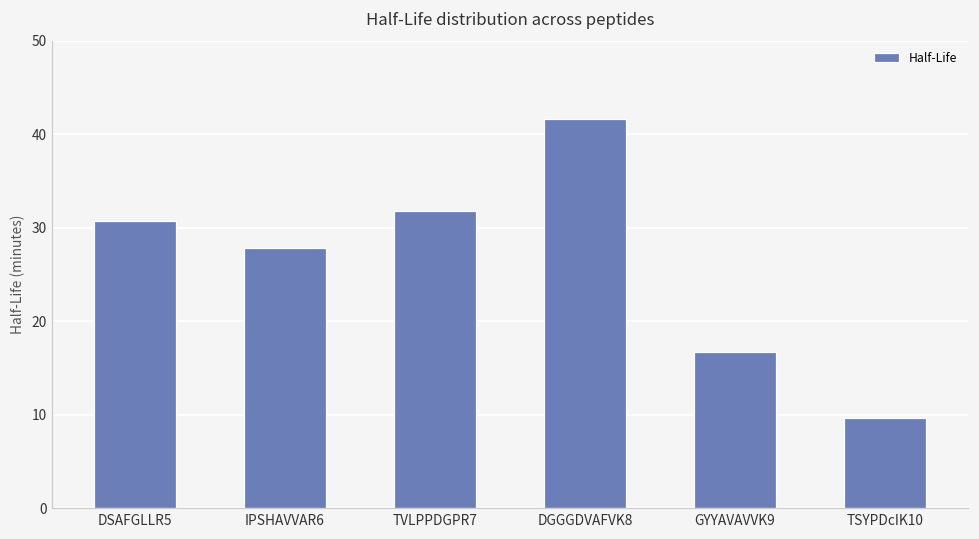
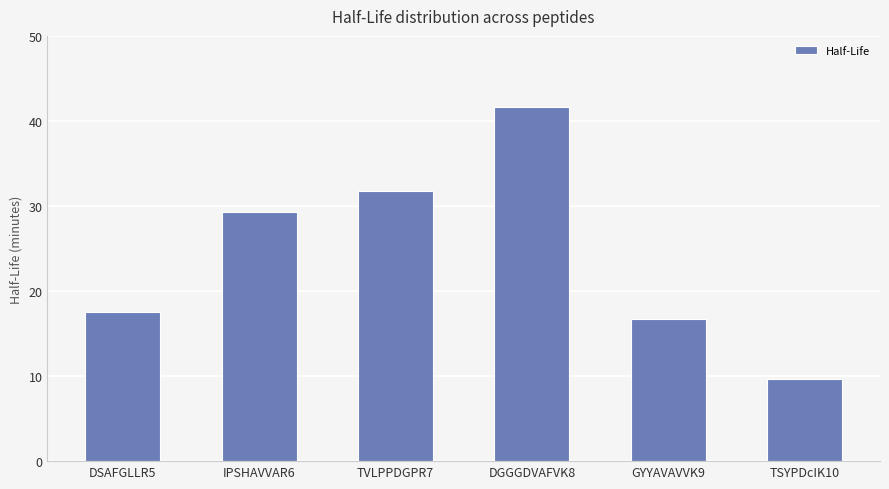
DSAFGLLR5: 31 -> 18
IPSHAVVAR6: 28 -> 29
